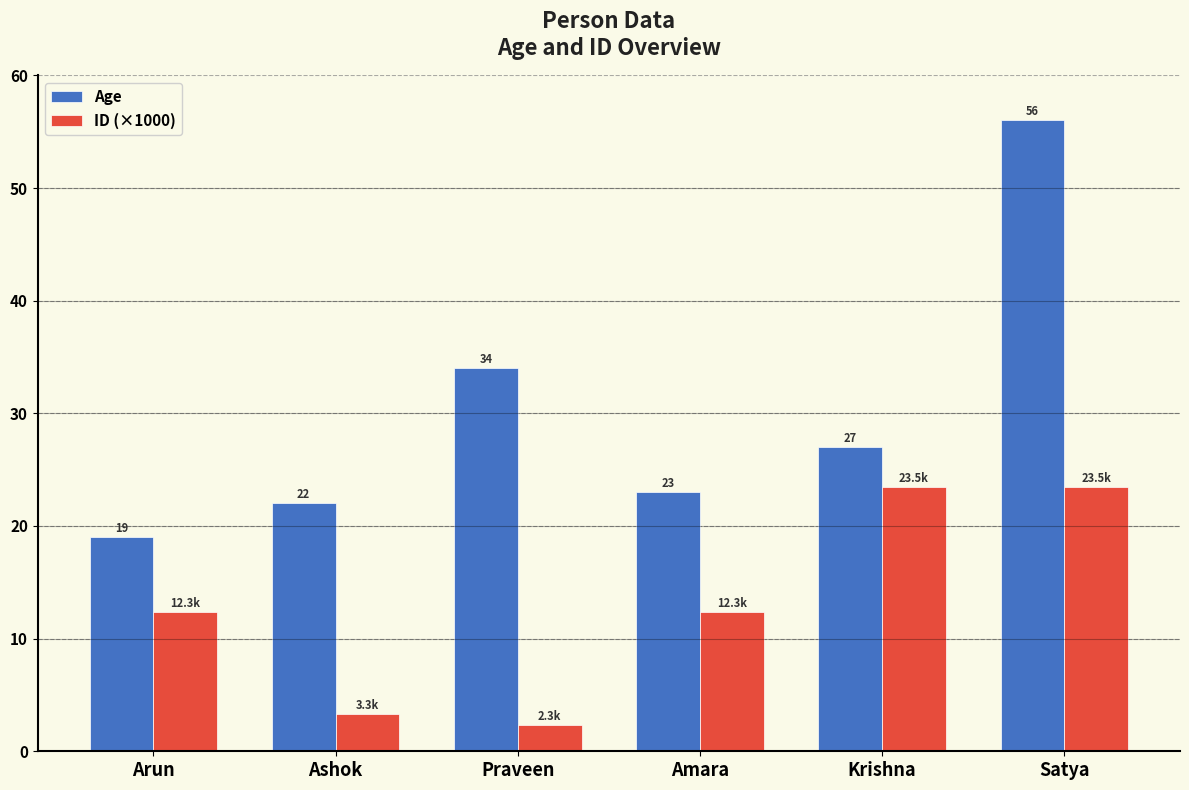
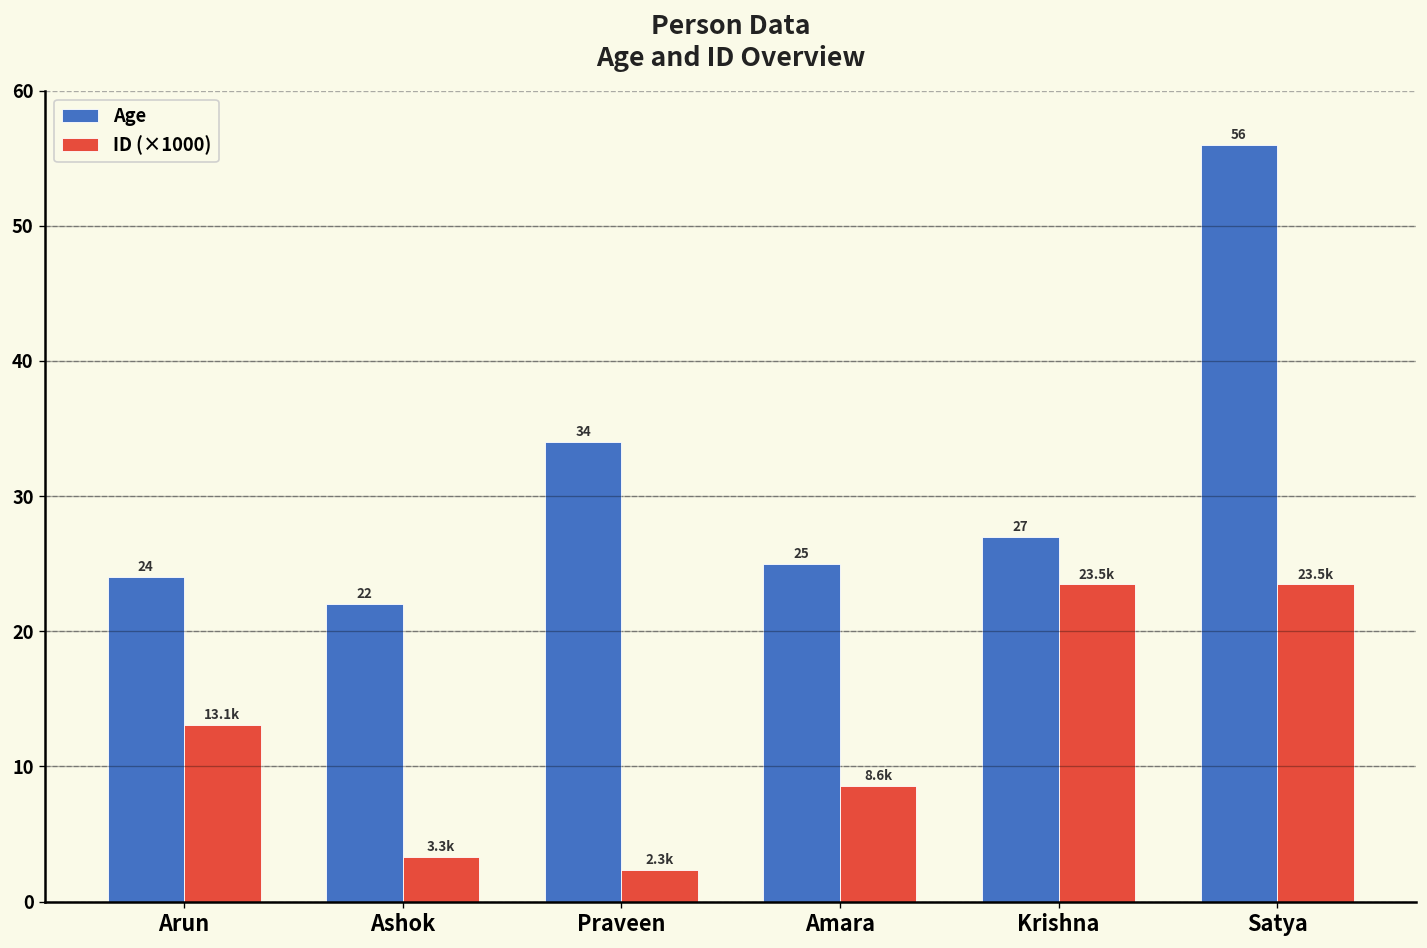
Age, Arun: 19 -> 24
ID (×1000), Arun: 12.3k -> 13.1k
Age, Amara: 23 -> 25
ID (×1000), Amara: 12.3k -> 8.6k
